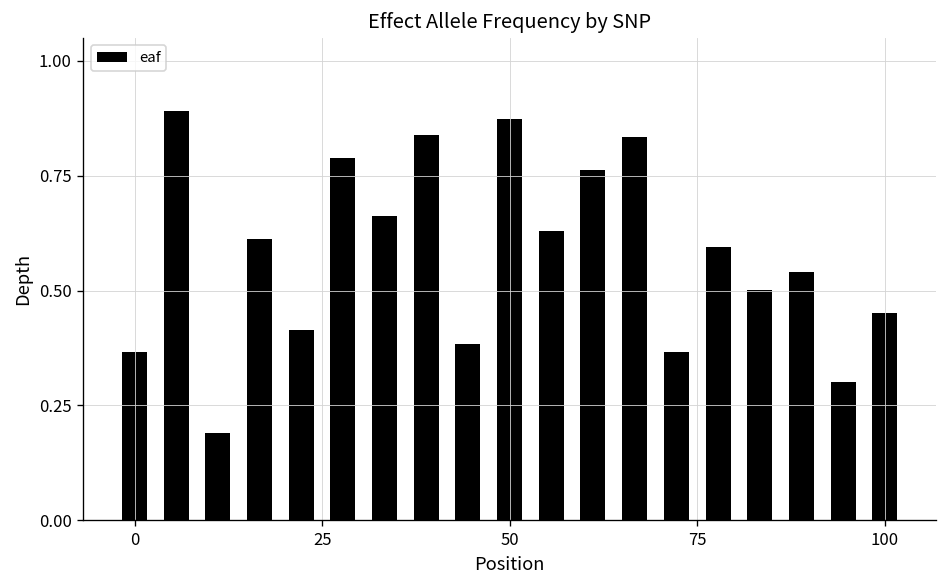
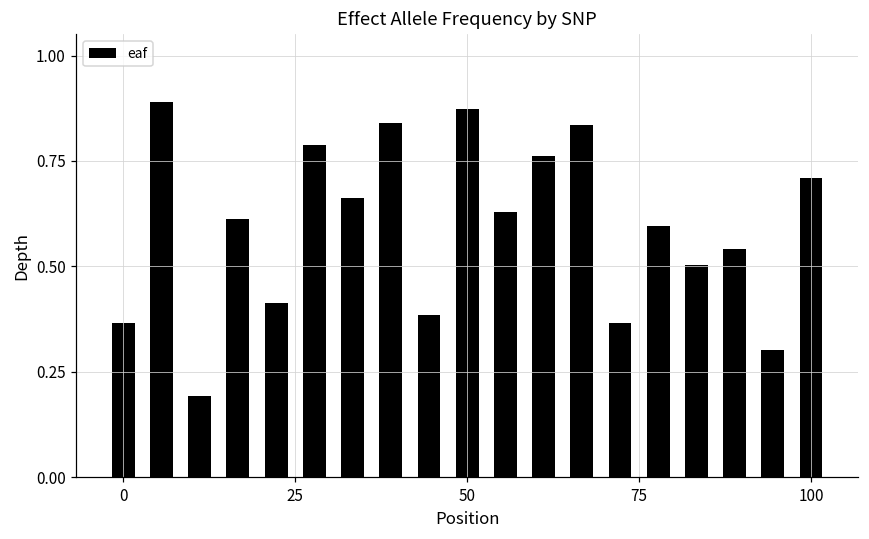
100: 0.45 -> 0.71
